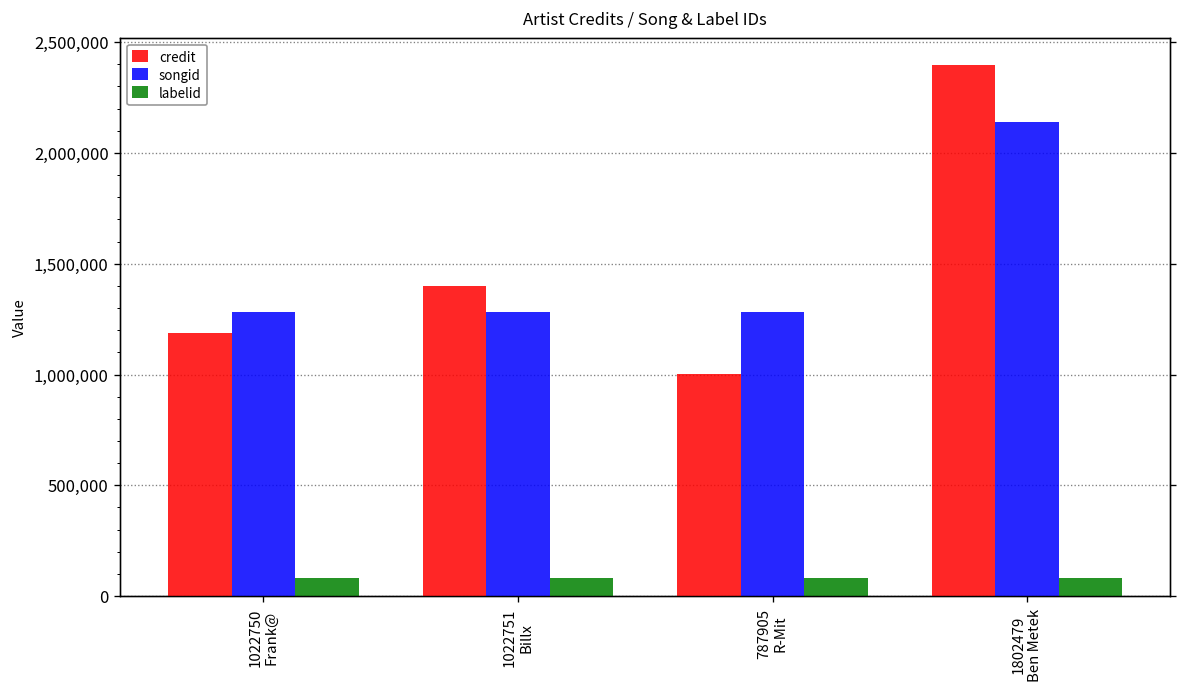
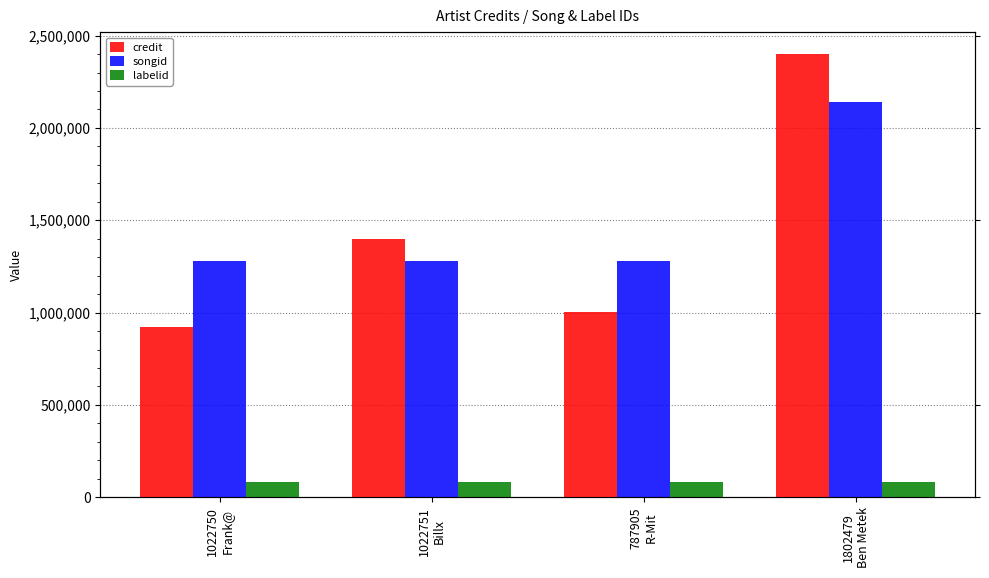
credit, 1022750 Frank@: 1,190,000 -> 920,000
